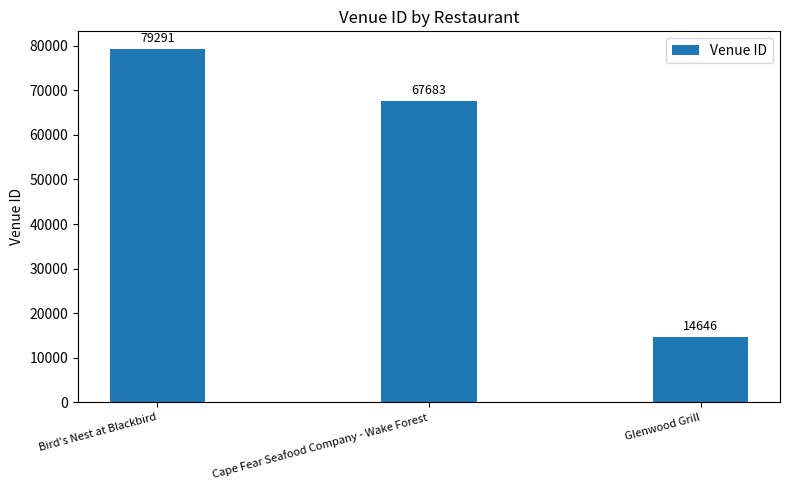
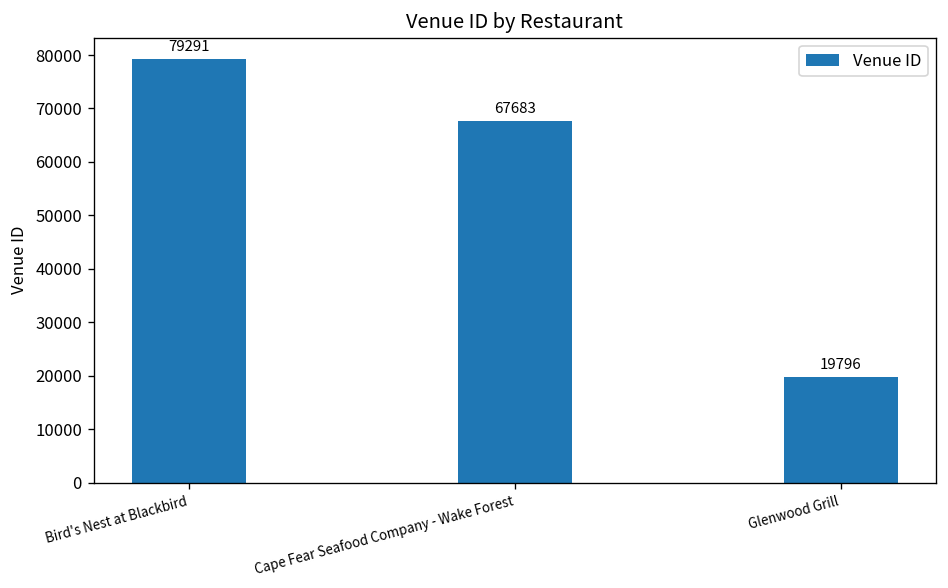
Glenwood Grill: 14646 -> 19796
